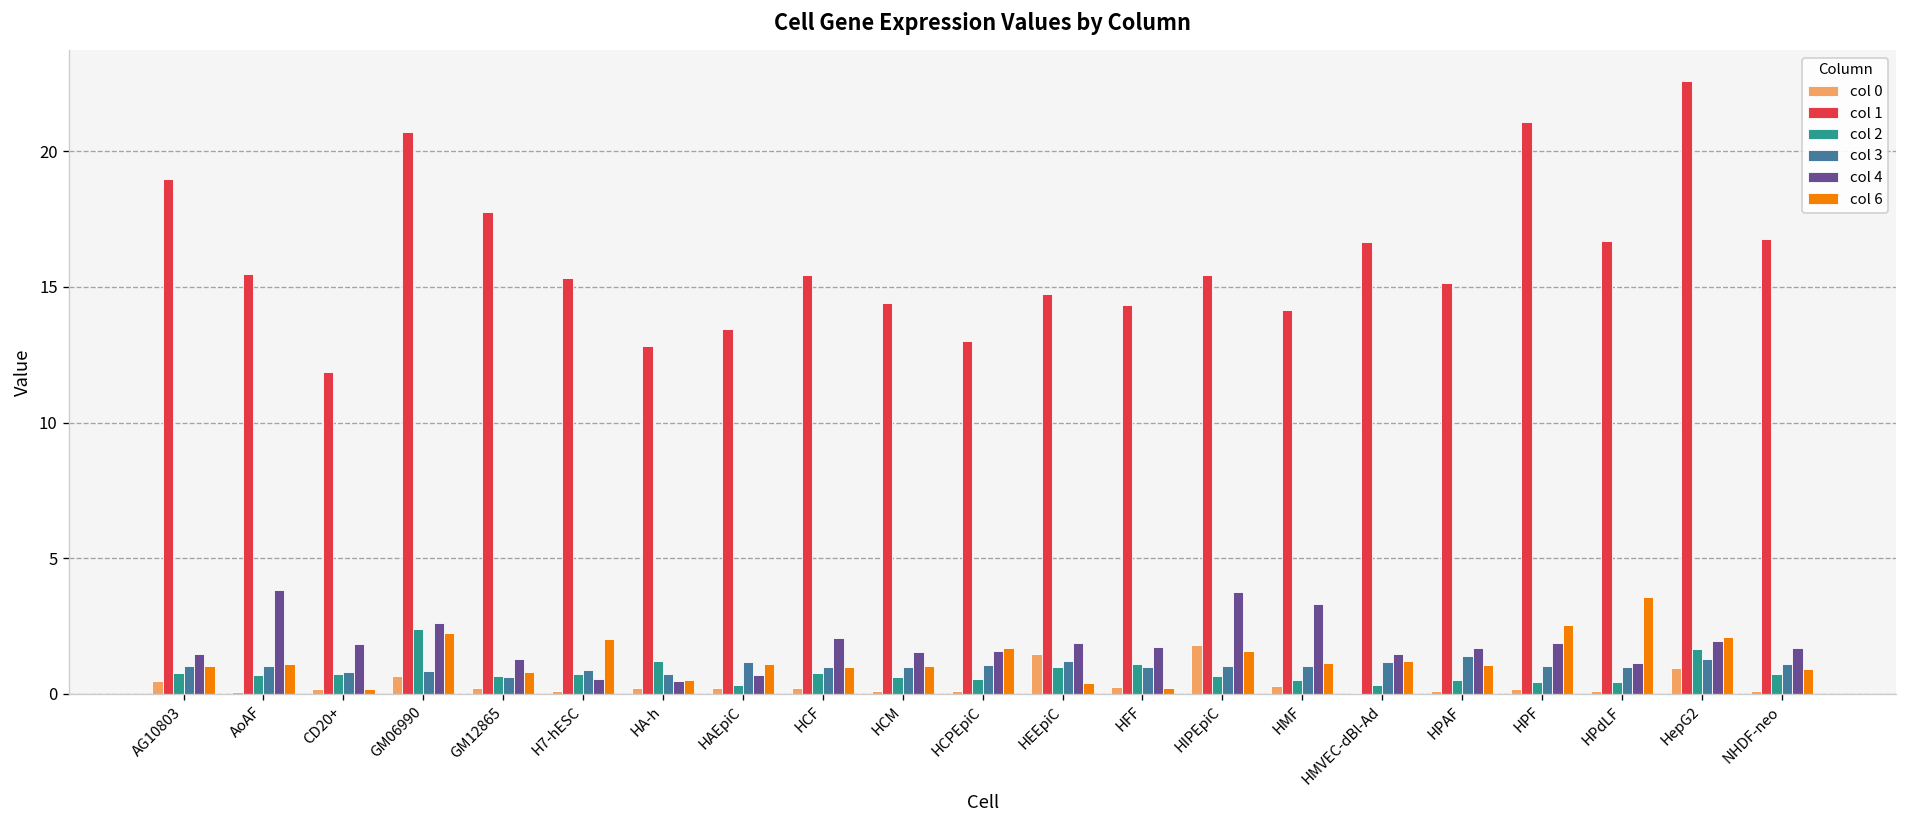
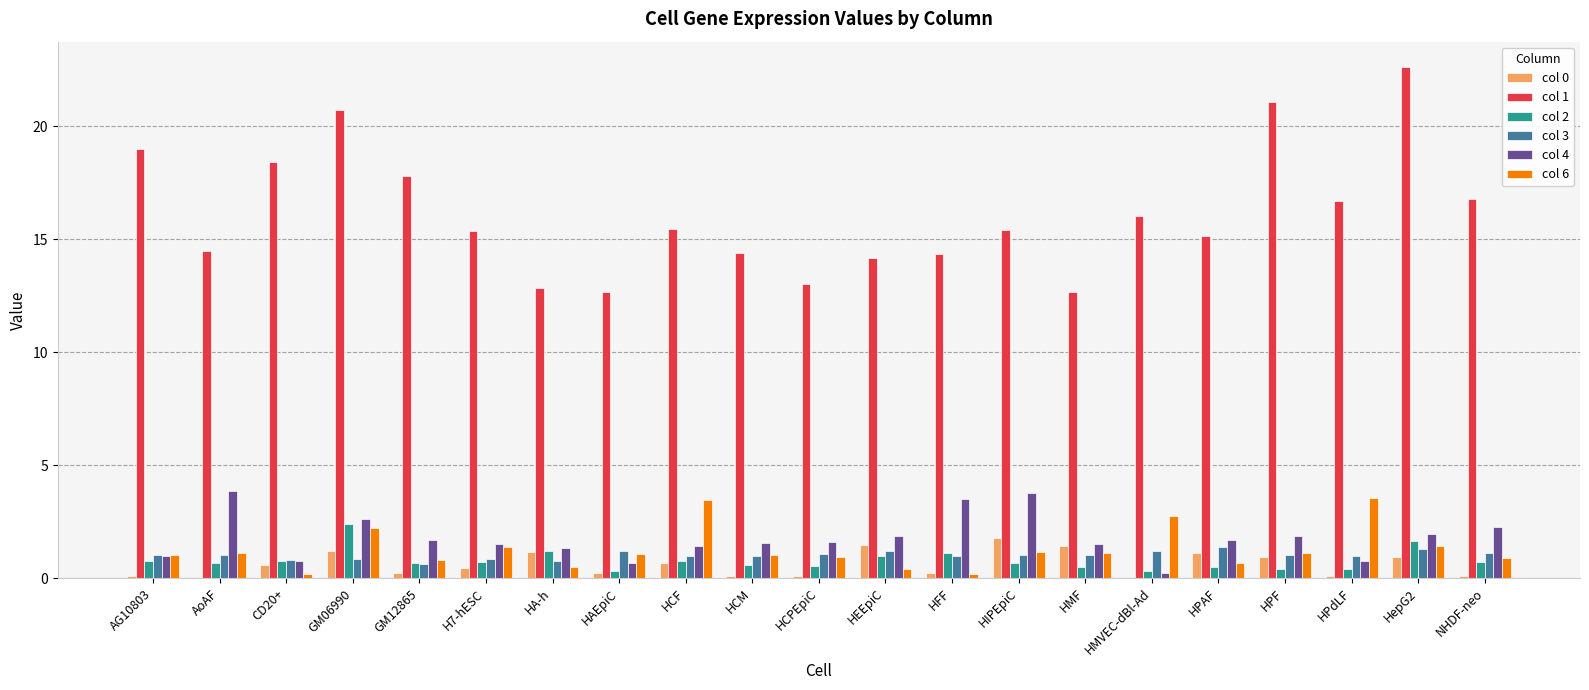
col 0, AG10803: 0.4 -> 0.1
col 4, AG10803: 1.5 -> 1.0
col 1, AoAF: 15.5 -> 14.5
col 0, CD20+: 0.2 -> 0.6
col 1, CD20+: 11.9 -> 18.4
col 4, CD20+: 1.8 -> 0.7
col 0, GM06990: 0.7 -> 1.2
col 4, GM12865: 1.3 -> 1.7
col 0, H7-hESC: 0.1 -> 0.5
col 4, H7-hESC: 0.6 -> 1.5
col 6, H7-hESC: 2.0 -> 1.4
col 0, HA-h: 0.2 -> 1.2
col 4, HA-h: 0.5 -> 1.3
col 1, HAEpiC: 13.5 -> 12.6
col 0, HCF: 0.2 -> 0.7
col 4, HCF: 2.1 -> 1.4
col 6, HCF: 1.0 -> 3.4
col 6, HCPEpiC: 1.7 -> 1.0
col 1, HEEpiC: 14.8 -> 14.2
col 4, HFF: 1.7 -> 3.5
col 6, HIPEpiC: 1.6 -> 1.2
col 0, HMF: 0.3 -> 1.4
col 1, HMF: 14.2 -> 12.6
col 4, HMF: 3.3 -> 1.5
col 1, HMVEC-dBl-Ad: 16.7 -> 16.0
col 4, HMVEC-dBl-Ad: 1.4 -> 0.2
col 6, HMVEC-dBl-Ad: 1.2 -> 2.8
col 0, HPAF: 0.1 -> 1.1
col 6, HPAF: 1.1 -> 0.7
col 0, HPF: 0.2 -> 0.9
col 6, HPF: 2.5 -> 1.1
col 4, HPdLF: 1.1 -> 0.7
col 6, HepG2: 2.1 -> 1.4
col 4, NHDF-neo: 1.7 -> 2.3
